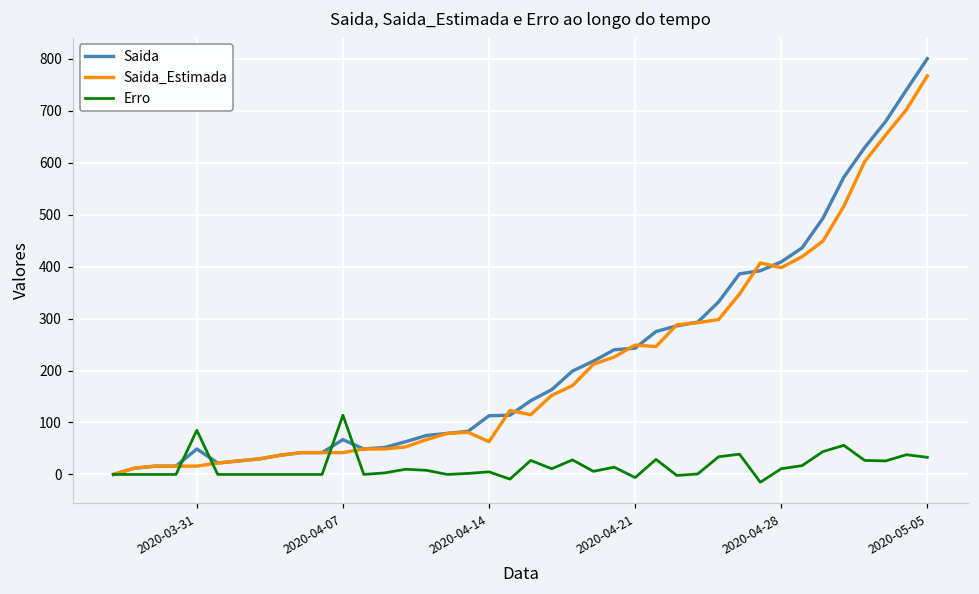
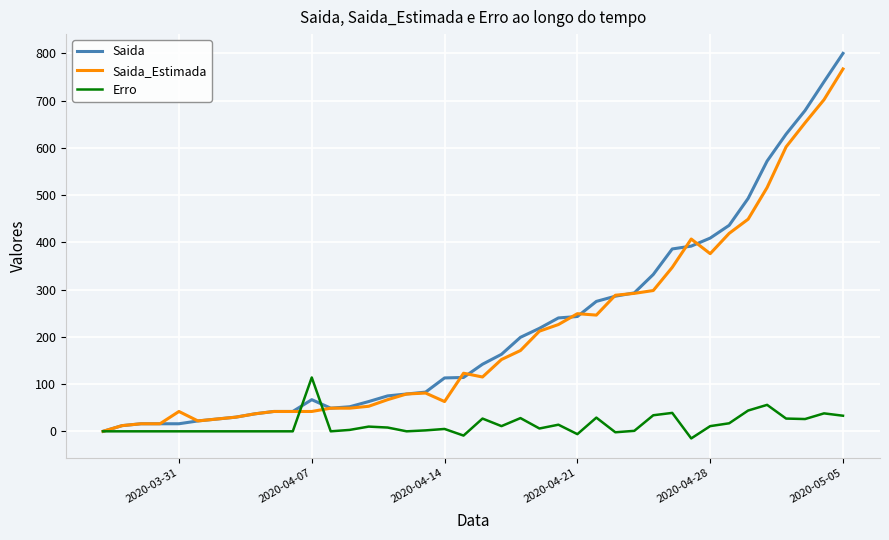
Saida, 2020-03-31: 50 -> 20
Saida_Estimada, 2020-03-31: 20 -> 40
Erro, 2020-03-31: 90 -> 0
Saida_Estimada, 2020-04-28: 400 -> 380
